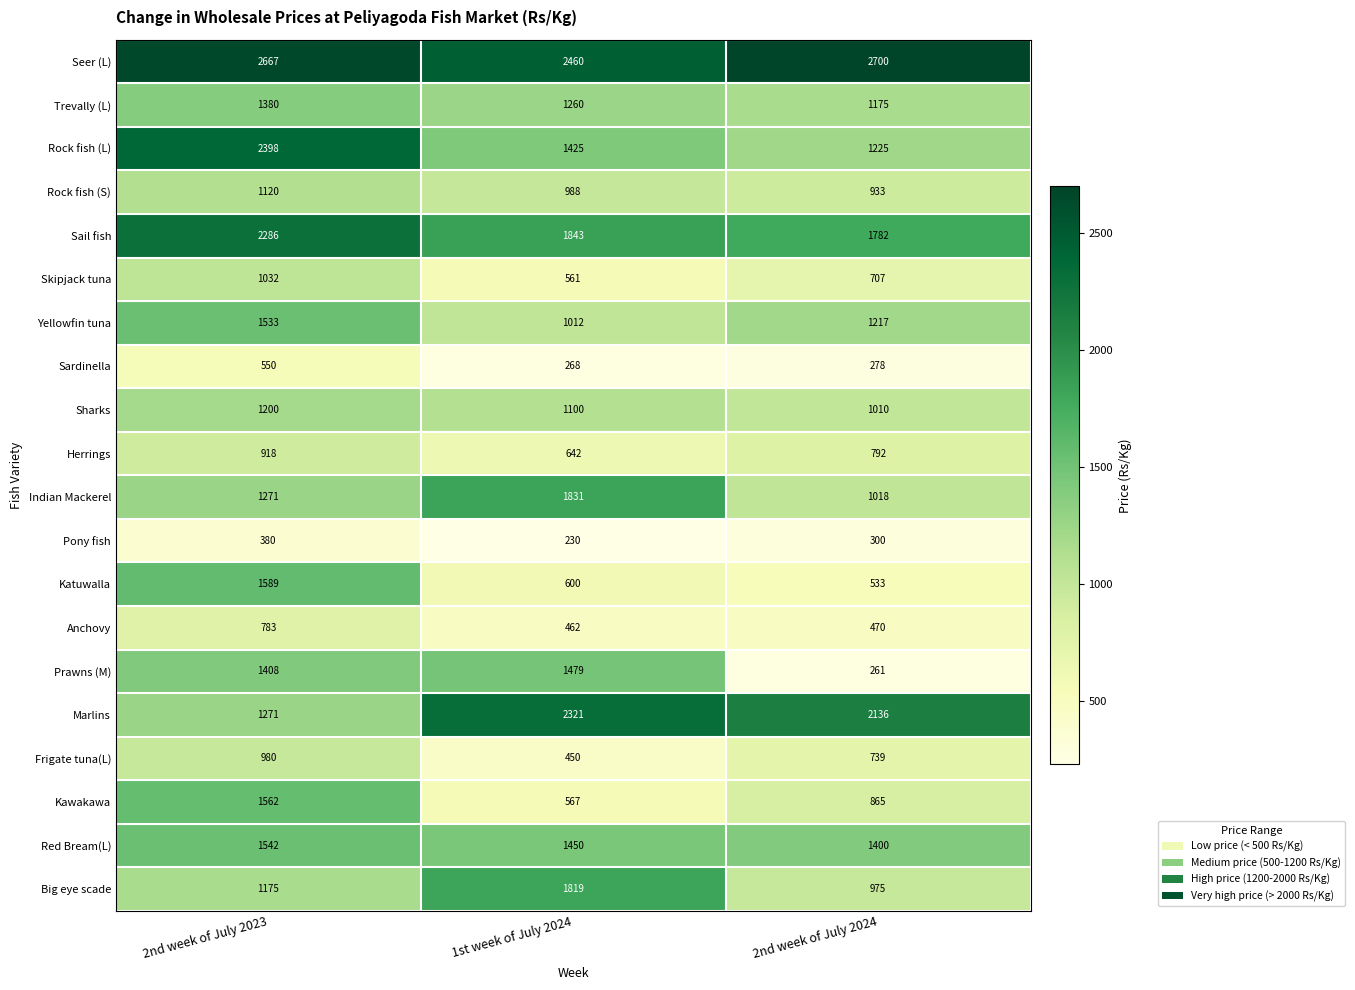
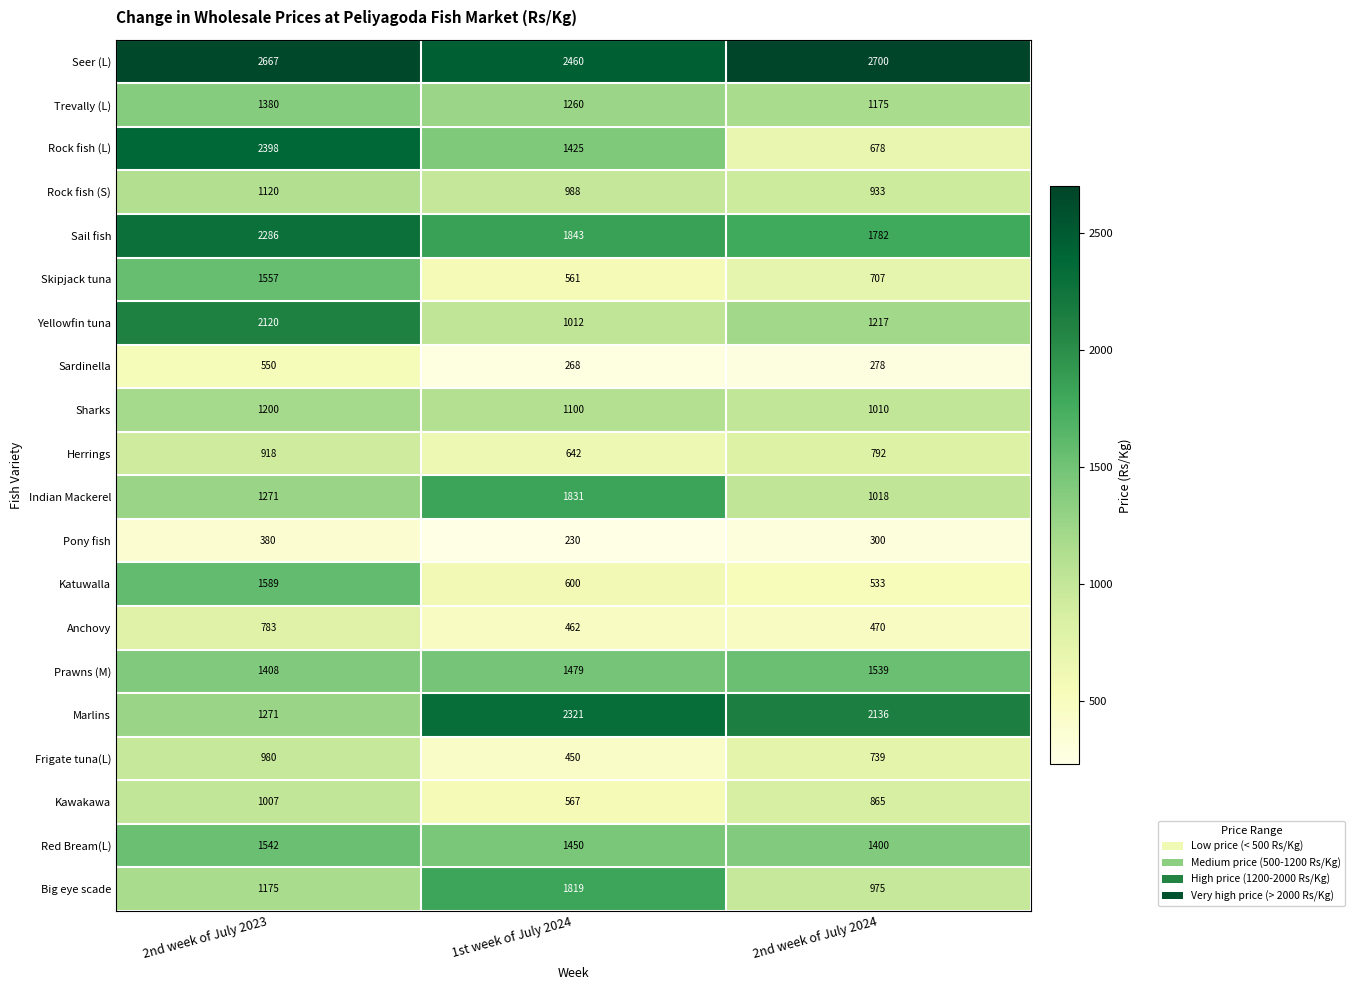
Rock fish (L), 2nd week of July 2024: 1225 -> 678
Skipjack tuna, 2nd week of July 2023: 1032 -> 1557
Yellowfin tuna, 2nd week of July 2023: 1533 -> 2120
Prawns (M), 2nd week of July 2024: 261 -> 1539
Kawakawa, 2nd week of July 2023: 1562 -> 1007
